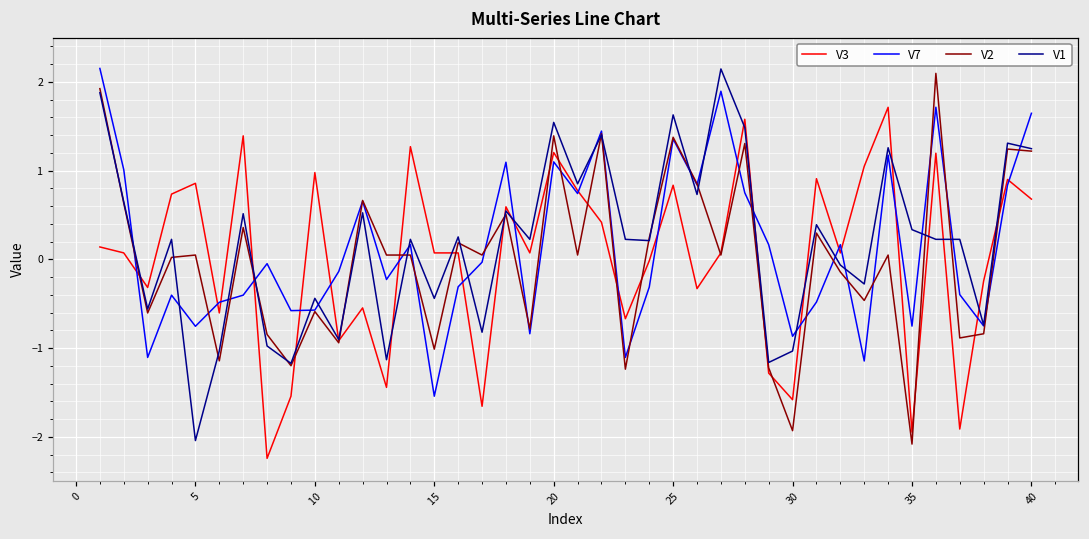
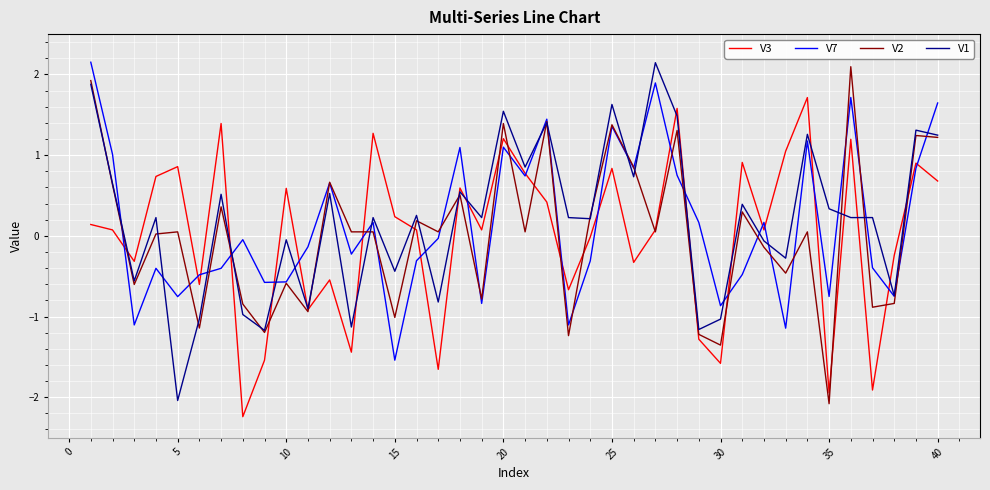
V3, 10: 1.0 -> 0.6
V1, 10: -0.4 -> 0.0
V3, 15: 0.1 -> 0.2
V2, 30: -1.9 -> -1.4
